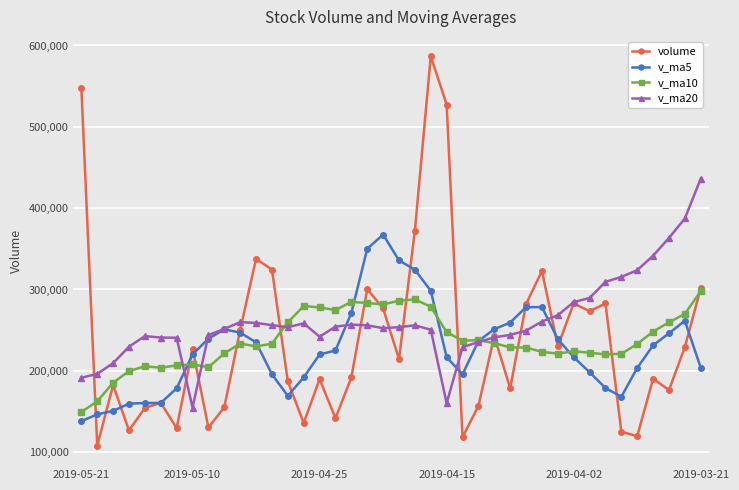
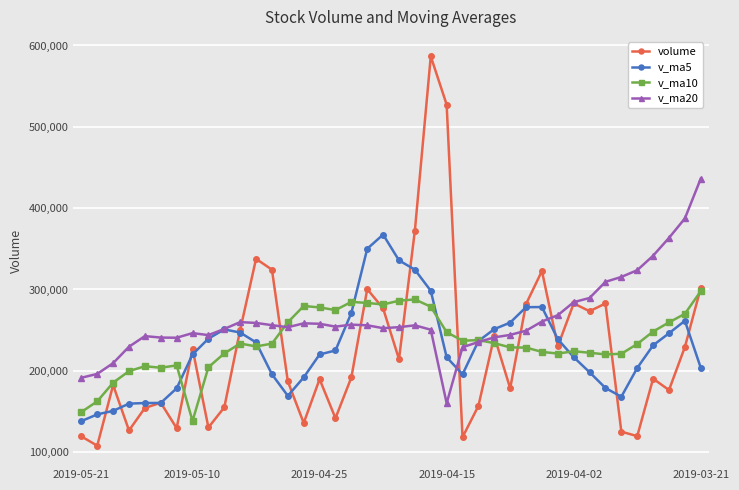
volume, 2019-05-21: 550,000 -> 120,000
v_ma10, 2019-05-10: 210,000 -> 140,000
v_ma20, 2019-05-10: 150,000 -> 250,000
v_ma20, 2019-04-25: 240,000 -> 260,000
